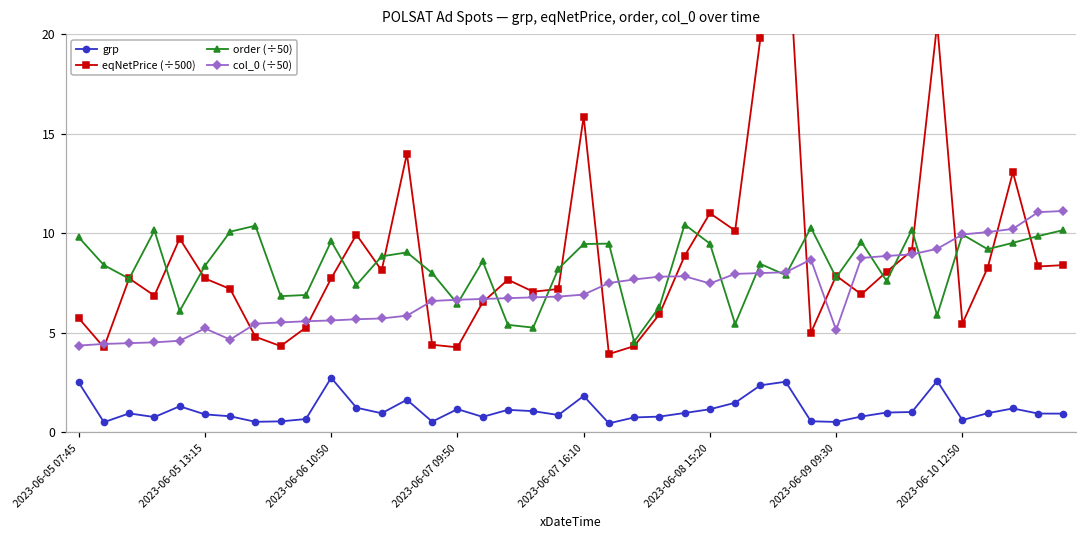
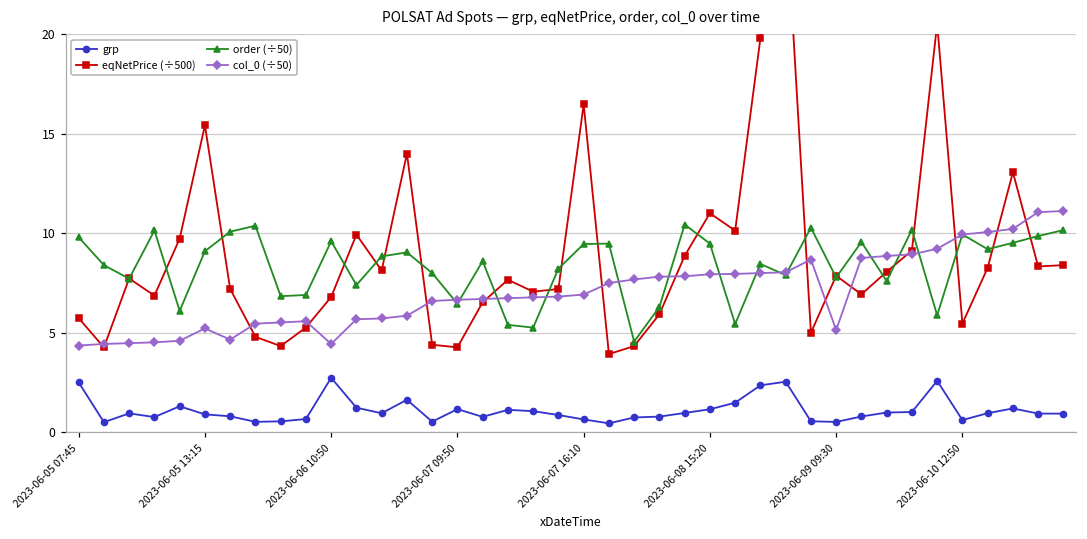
eqNetPrice (÷500), 2023-06-05 13:15: 7.7 -> 15.4
order (÷50), 2023-06-05 13:15: 8.4 -> 9.1
eqNetPrice (÷500), 2023-06-06 10:50: 7.7 -> 6.8
col_0 (÷50), 2023-06-06 10:50: 5.6 -> 4.4
grp, 2023-06-07 16:10: 1.8 -> 0.6
eqNetPrice (÷500), 2023-06-07 16:10: 15.9 -> 16.5
col_0 (÷50), 2023-06-08 15:20: 7.5 -> 7.9
